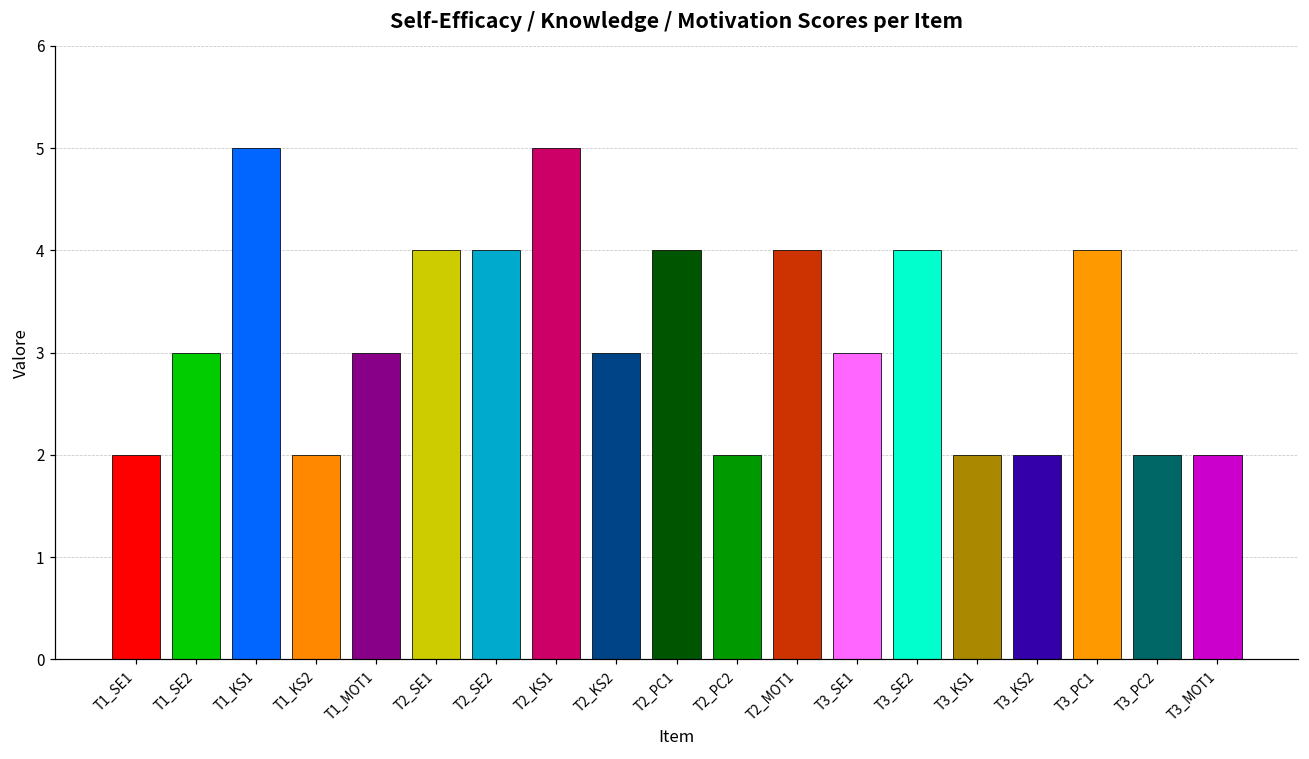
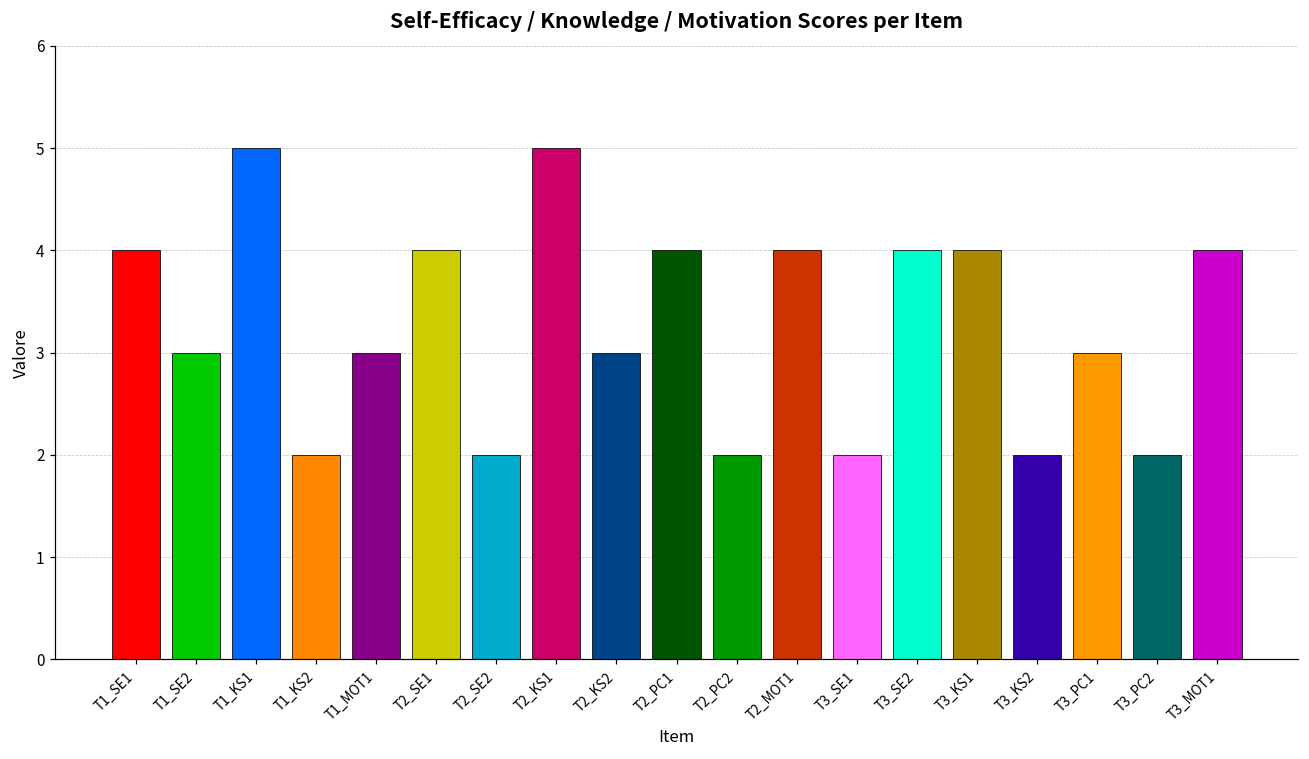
T1_SE1: 2 -> 4
T2_SE2: 4 -> 2
T3_SE1: 3 -> 2
T3_KS1: 2 -> 4
T3_PC1: 4 -> 3
T3_MOT1: 2 -> 4
